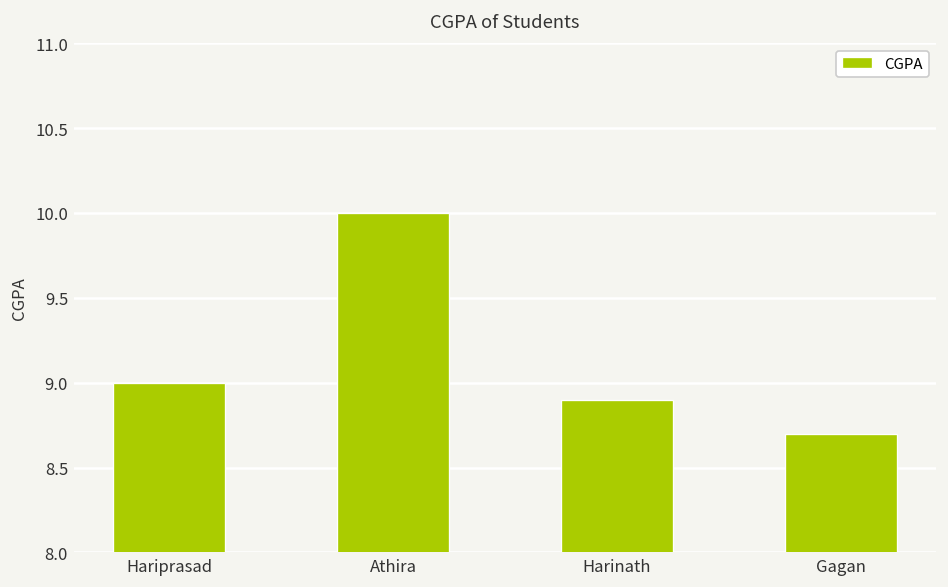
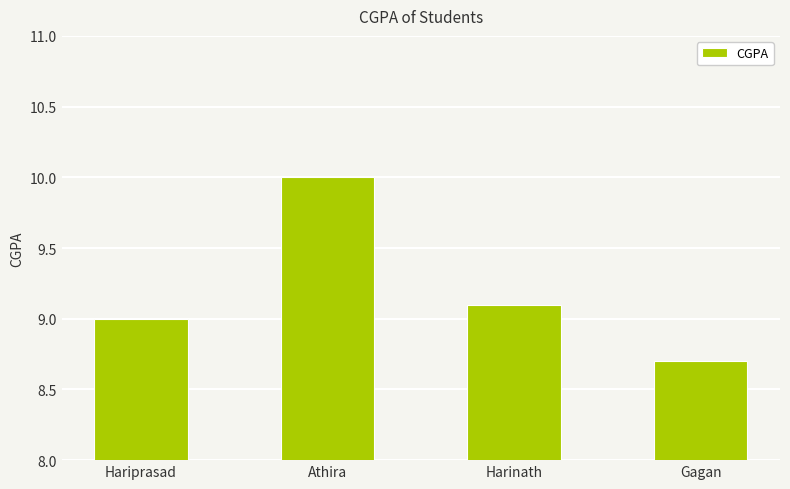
Harinath: 8.9 -> 9.1
